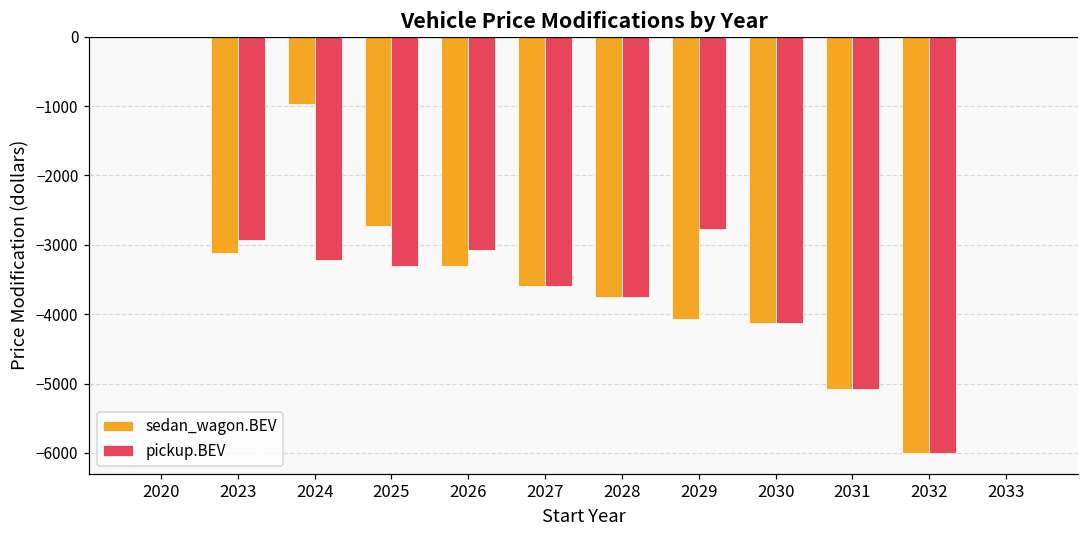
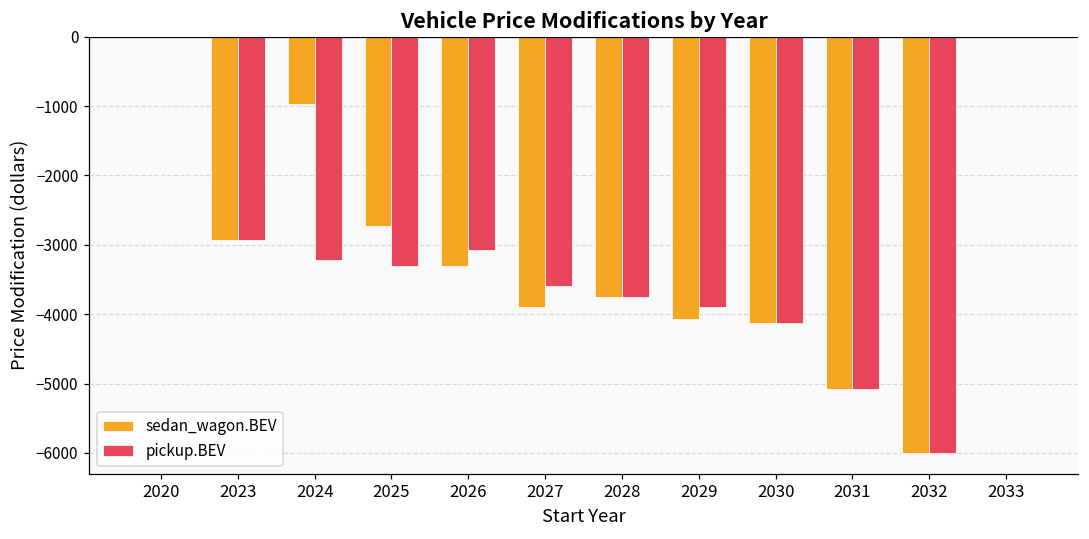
sedan_wagon.BEV, 2023: -3100 -> -2900
sedan_wagon.BEV, 2027: -3600 -> -3900
pickup.BEV, 2029: -2800 -> -3900
